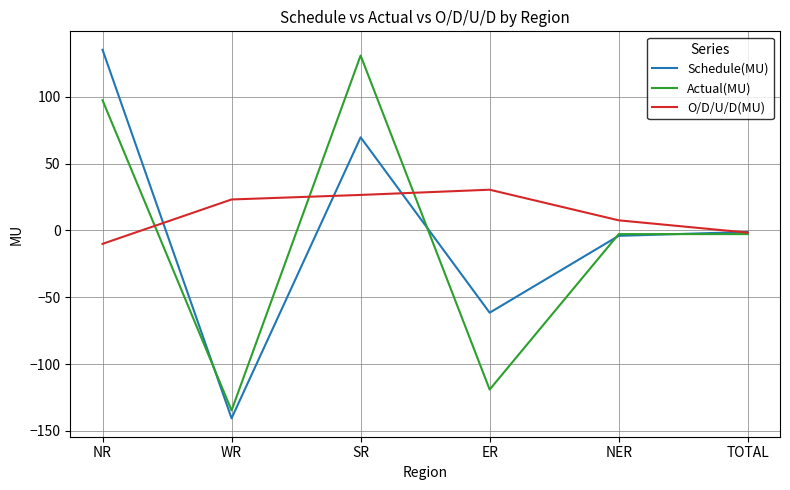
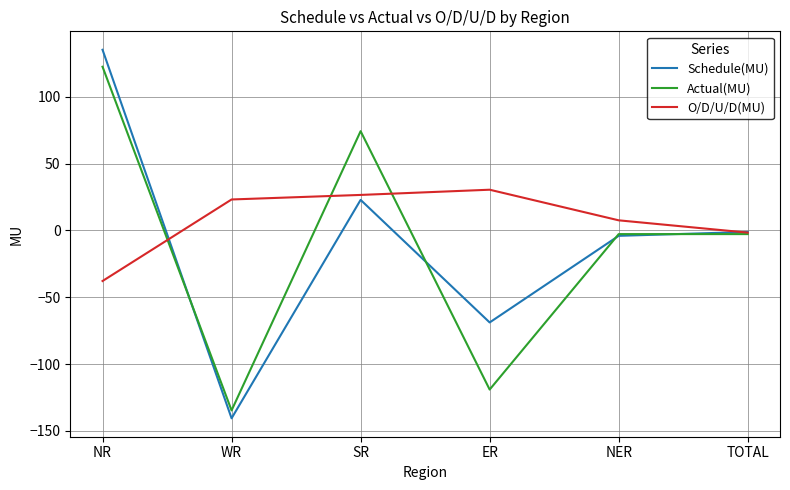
Actual(MU), NR: 97 -> 123
O/D/U/D(MU), NR: -10 -> -38
Schedule(MU), SR: 70 -> 23
Actual(MU), SR: 131 -> 74
Schedule(MU), ER: -62 -> -69
